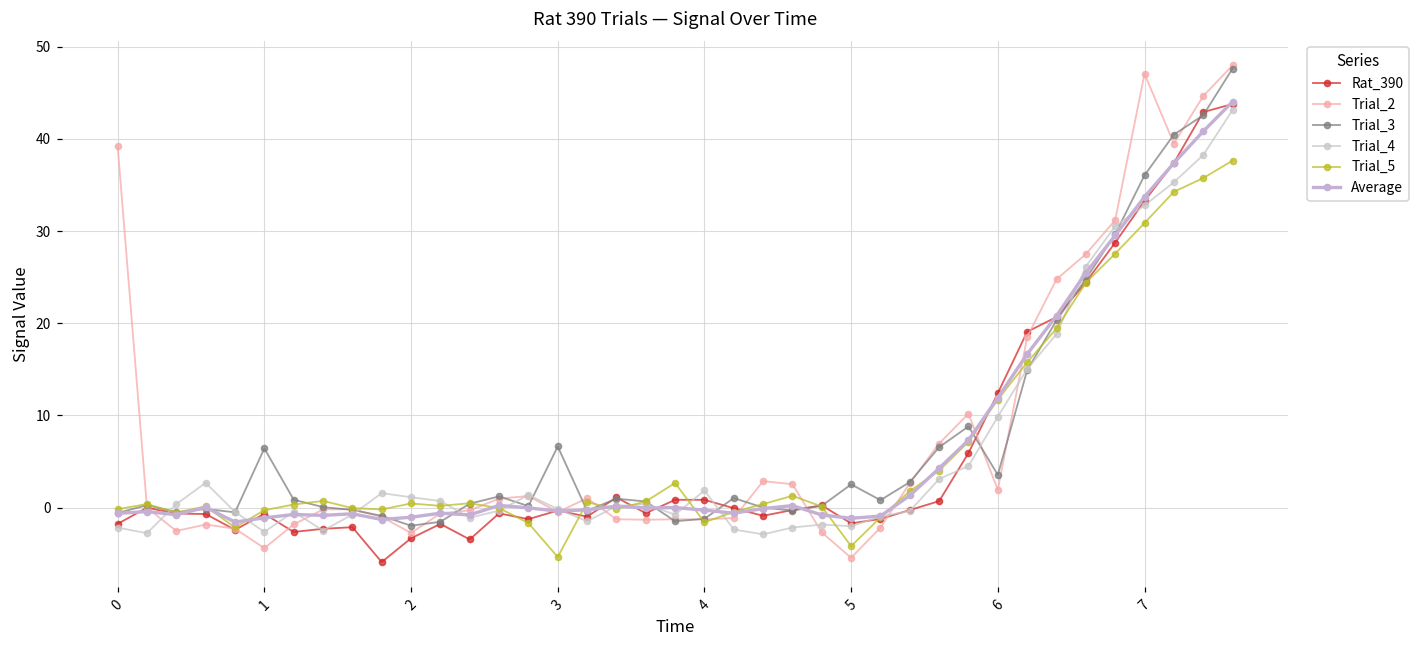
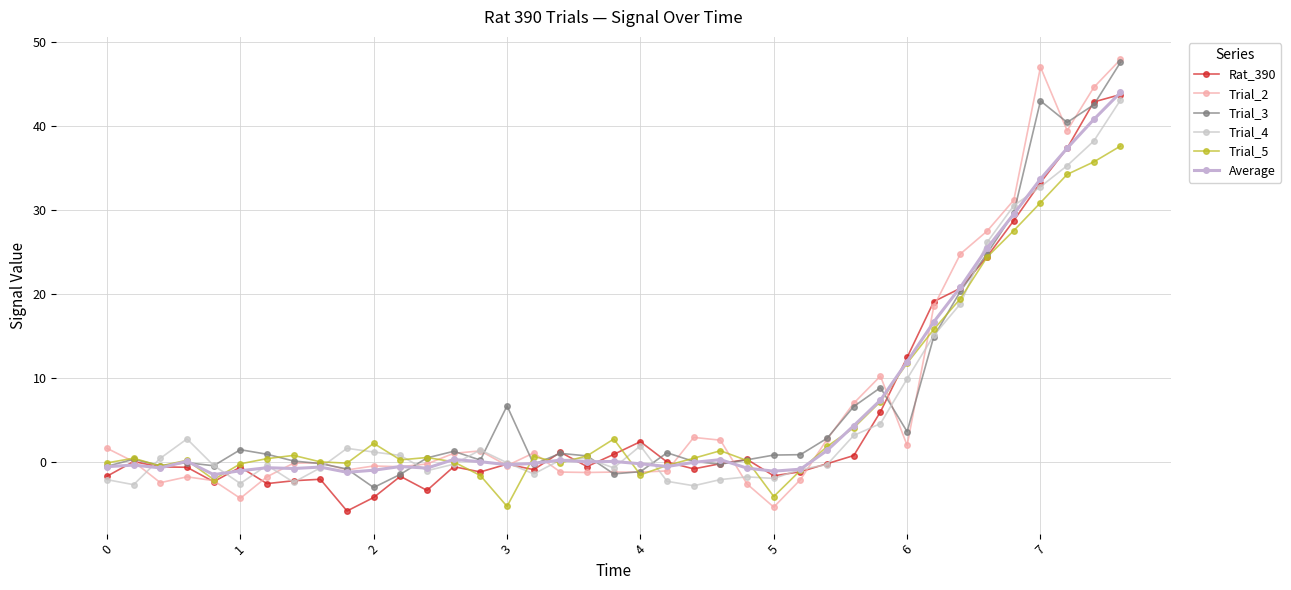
Trial_2, 0: 39 -> 2
Trial_3, 1: 6 -> 1
Rat_390, 2: -3 -> -4
Trial_2, 2: -3 -> -1
Trial_3, 2: -2 -> -3
Trial_5, 2: 0 -> 2
Rat_390, 4: 1 -> 2
Trial_3, 5: 3 -> 1
Trial_3, 7: 36 -> 43
